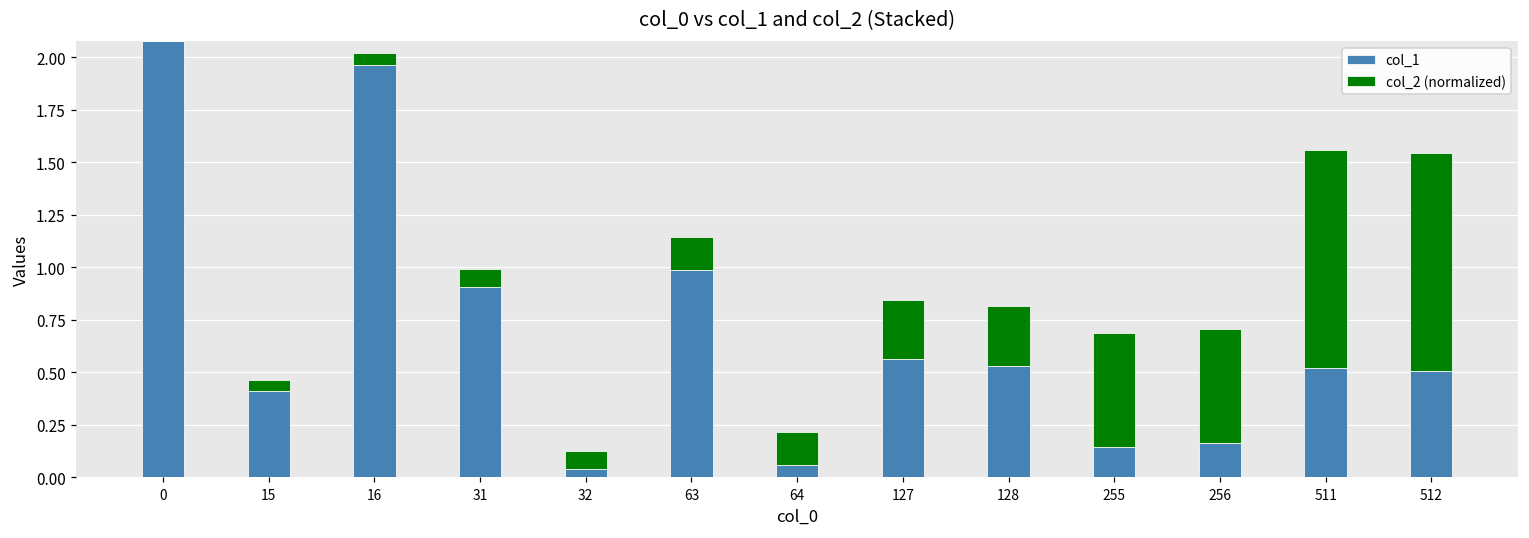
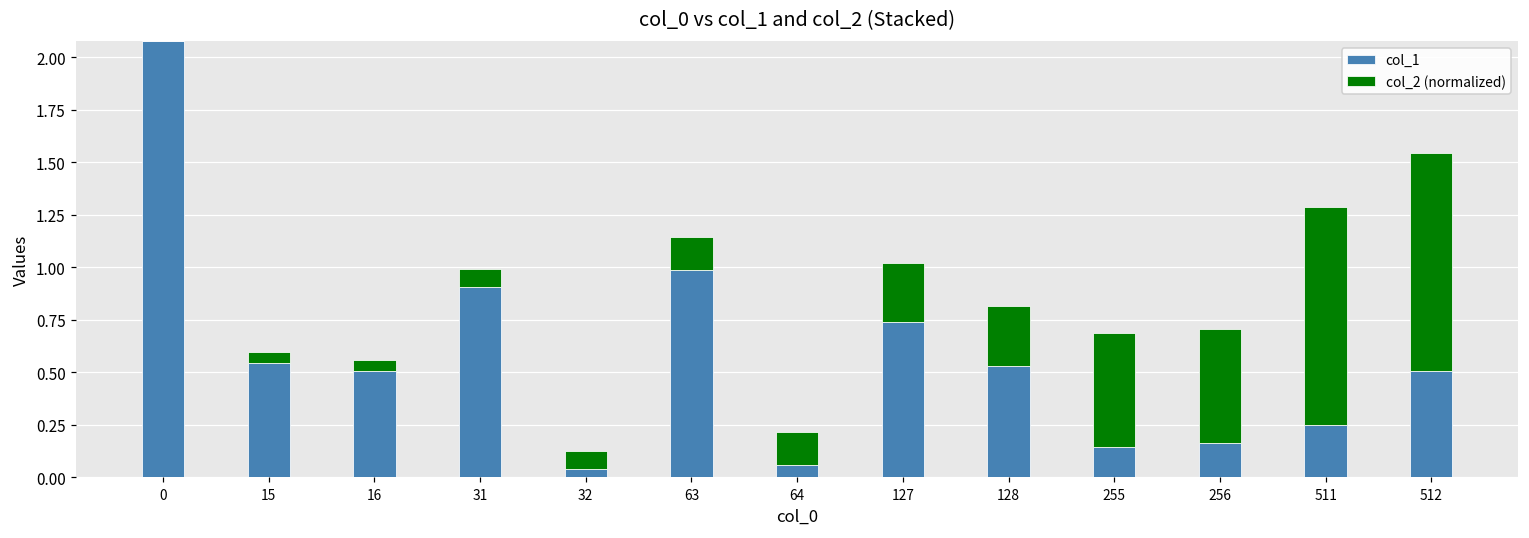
col_1, 15: 0.41 -> 0.54
col_1, 16: 1.96 -> 0.50
col_1, 127: 0.56 -> 0.74
col_1, 511: 0.52 -> 0.25
